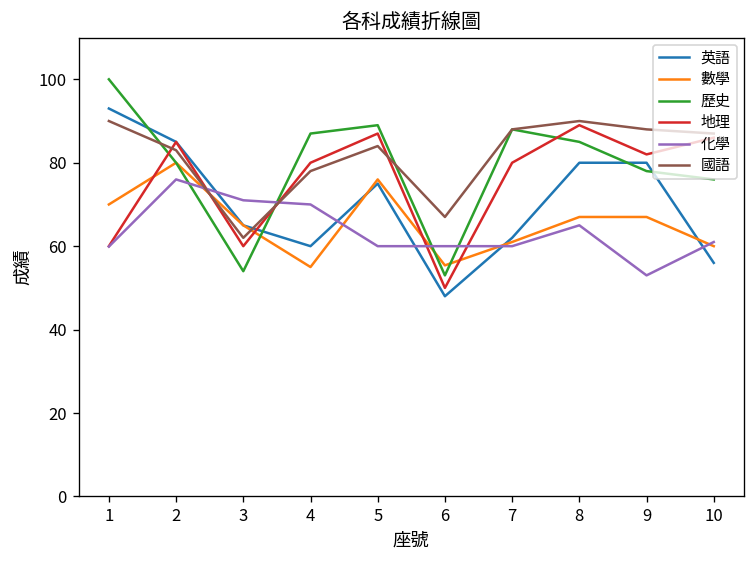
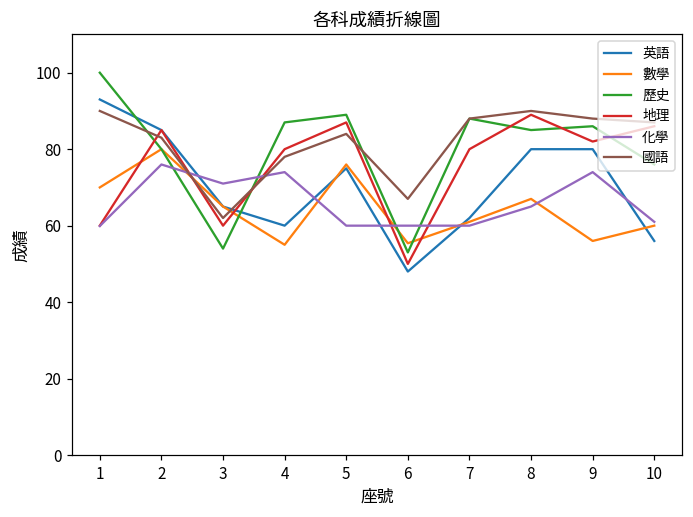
化學, 4: 70 -> 74
數學, 9: 67 -> 56
歷史, 9: 78 -> 86
化學, 9: 53 -> 74
